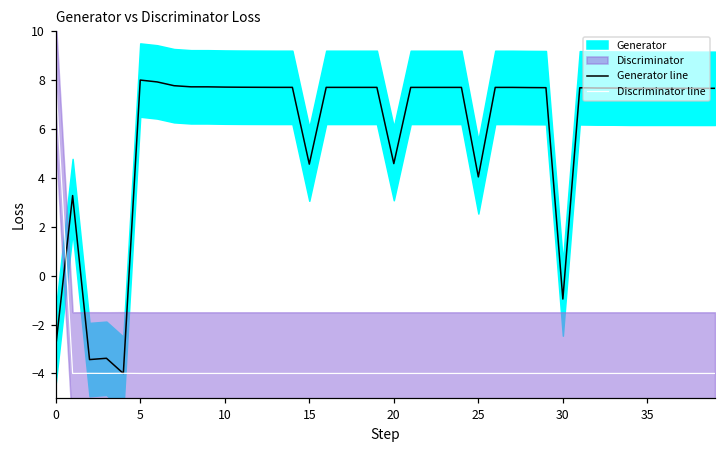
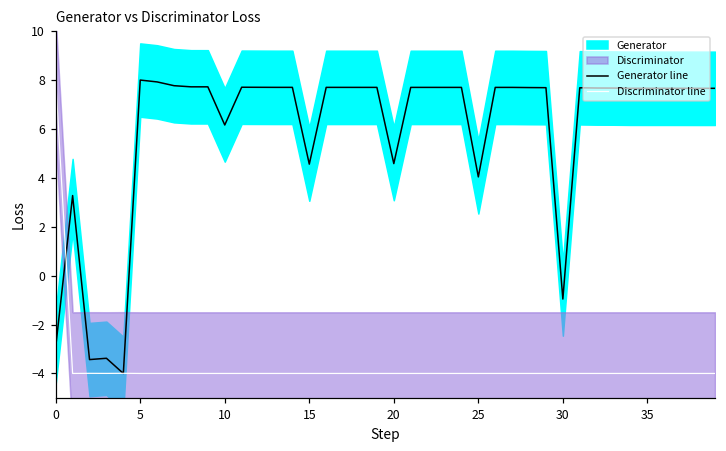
Generator line, 10: 7.7 -> 6.2
